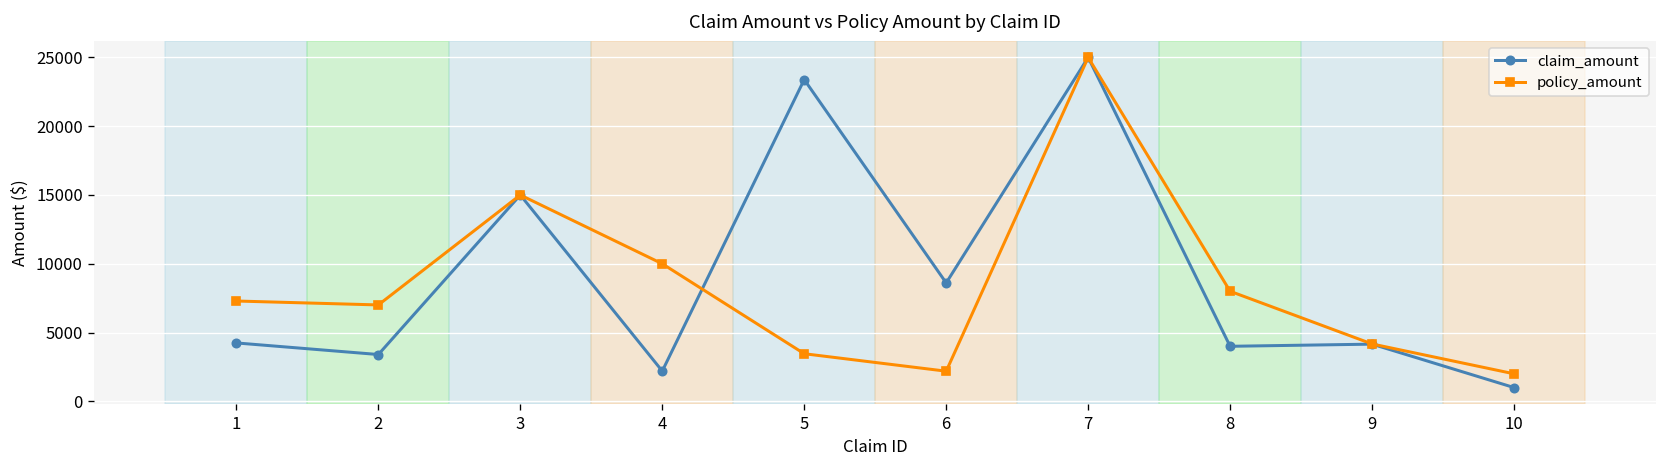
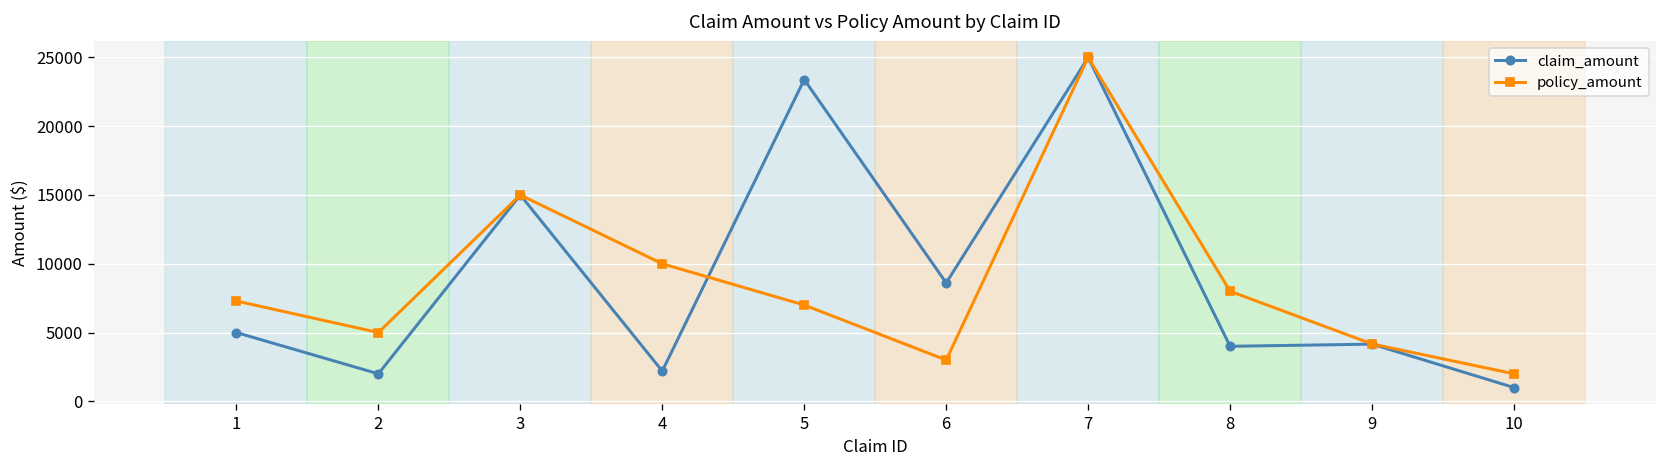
claim_amount, 1: 4200 -> 5000
claim_amount, 2: 3400 -> 2000
policy_amount, 2: 7000 -> 5000
policy_amount, 5: 3500 -> 7000
policy_amount, 6: 2200 -> 3000
